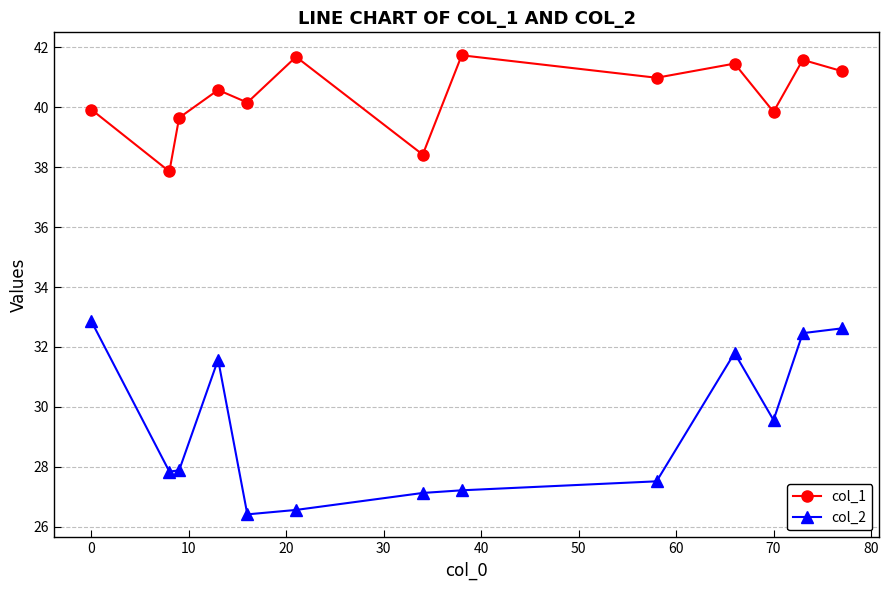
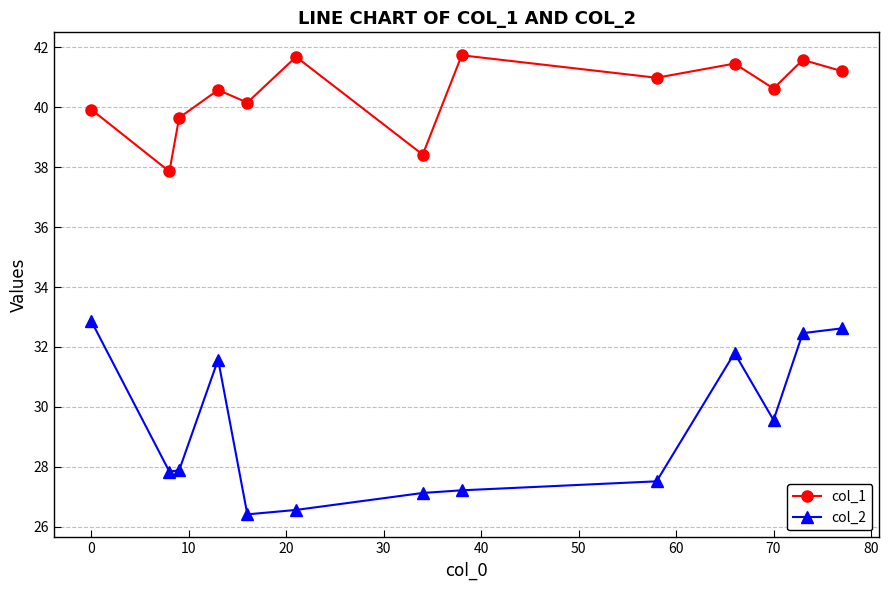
col_1, 70: 39.8 -> 40.6
